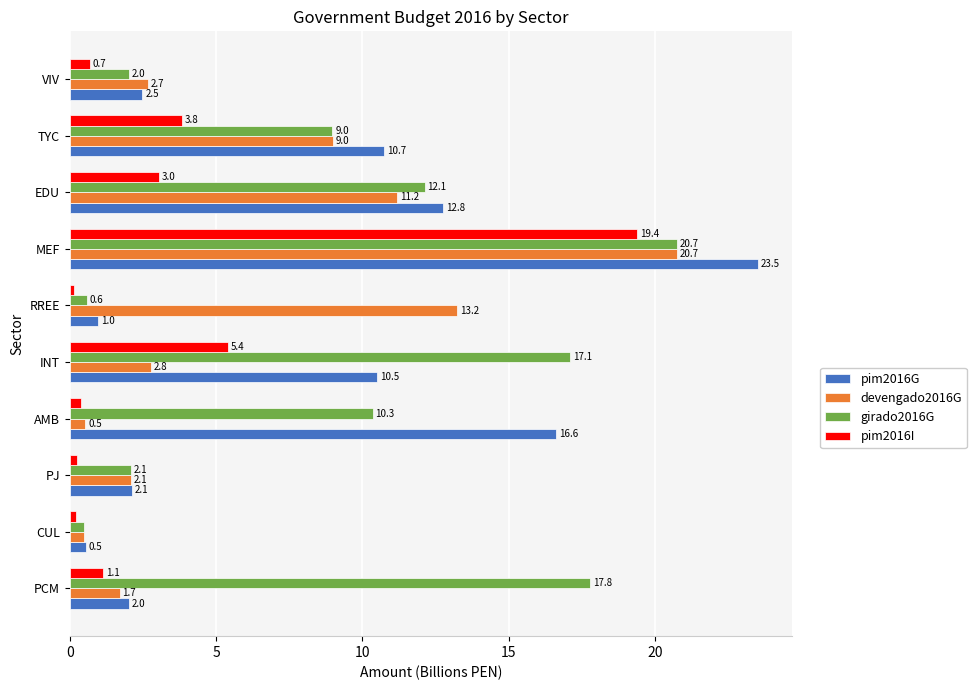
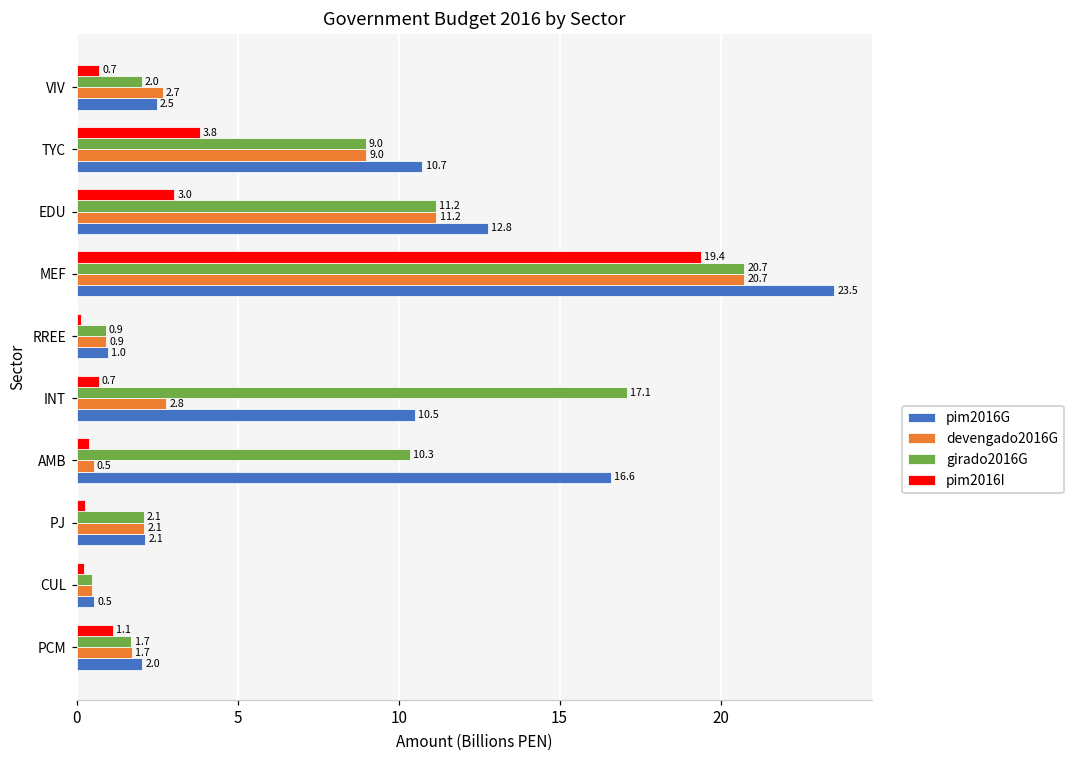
girado2016G, EDU: 12.1 -> 11.2
girado2016G, RREE: 0.6 -> 0.9
devengado2016G, RREE: 13.2 -> 0.9
pim2016I, INT: 5.4 -> 0.7
girado2016G, PCM: 17.8 -> 1.7
